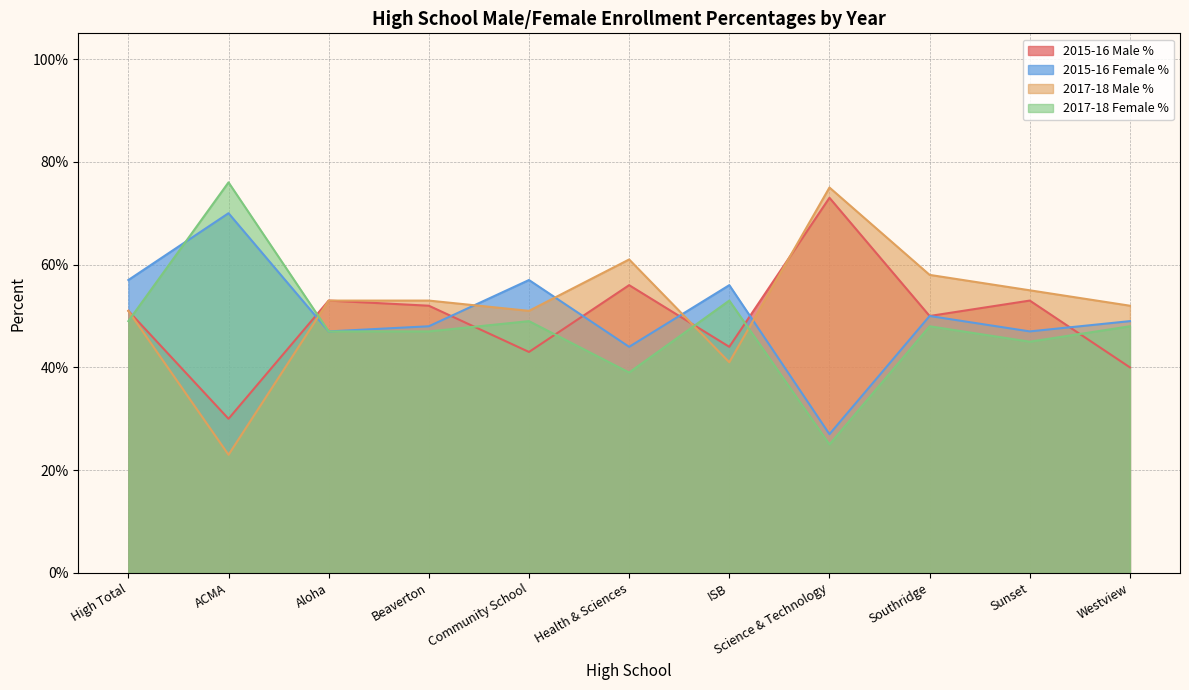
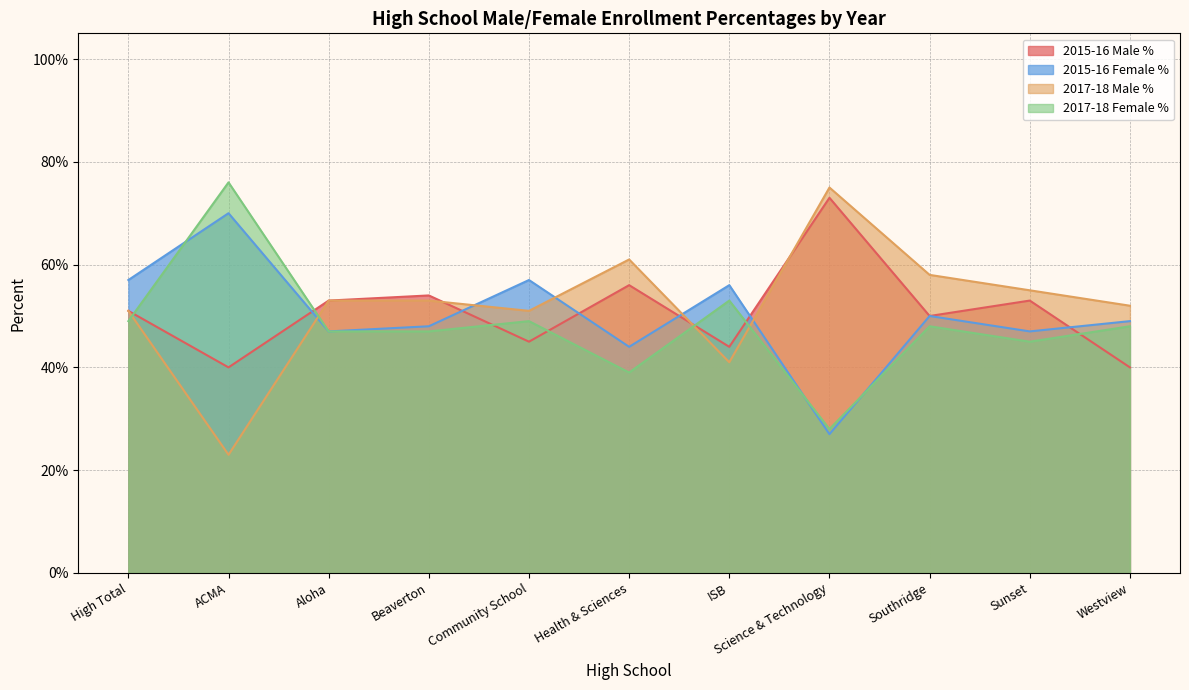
2015-16 Male %, ACMA: 30% -> 40%
2015-16 Male %, Beaverton: 52% -> 54%
2015-16 Male %, Community School: 43% -> 45%
2017-18 Female %, Science & Technology: 25% -> 28%
